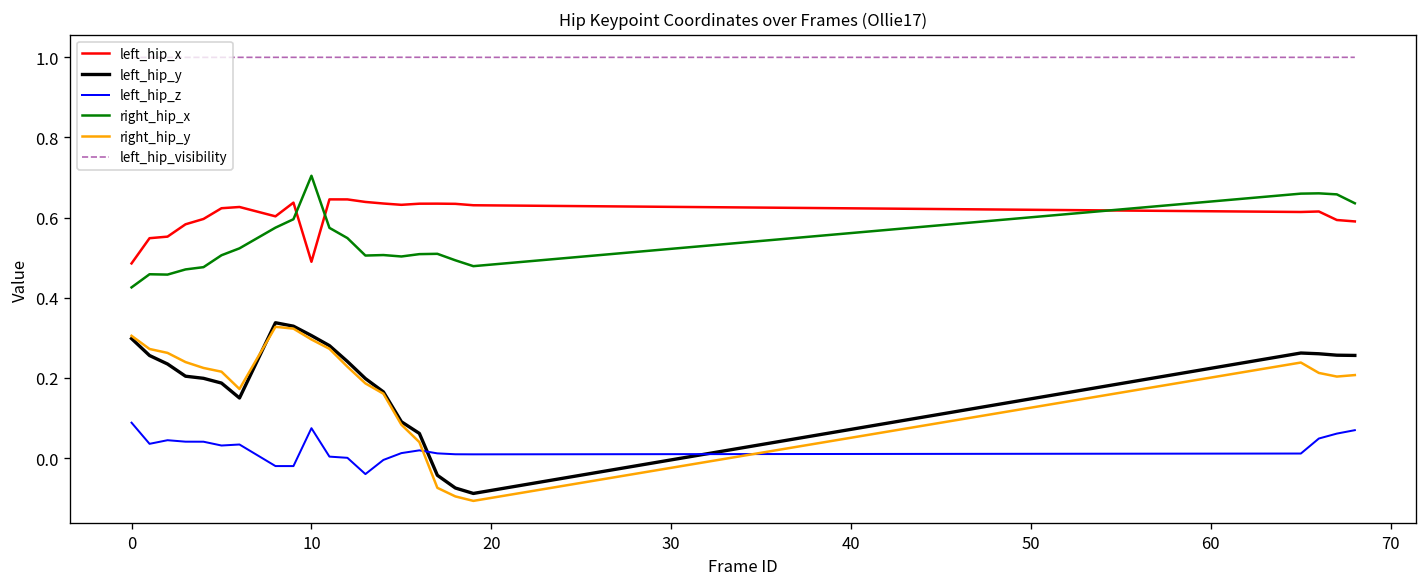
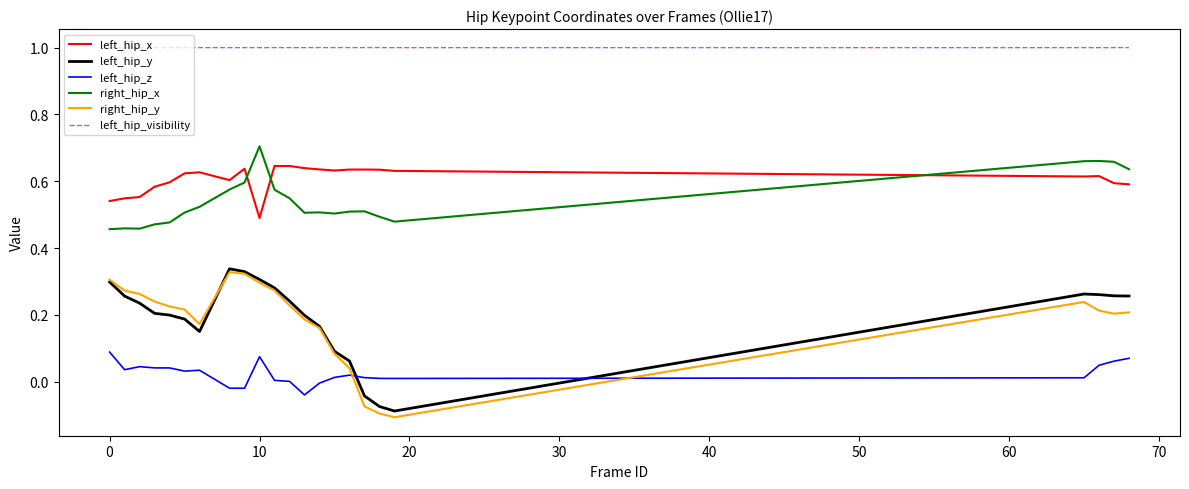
left_hip_x, 0: 0.49 -> 0.54
right_hip_x, 0: 0.43 -> 0.46
